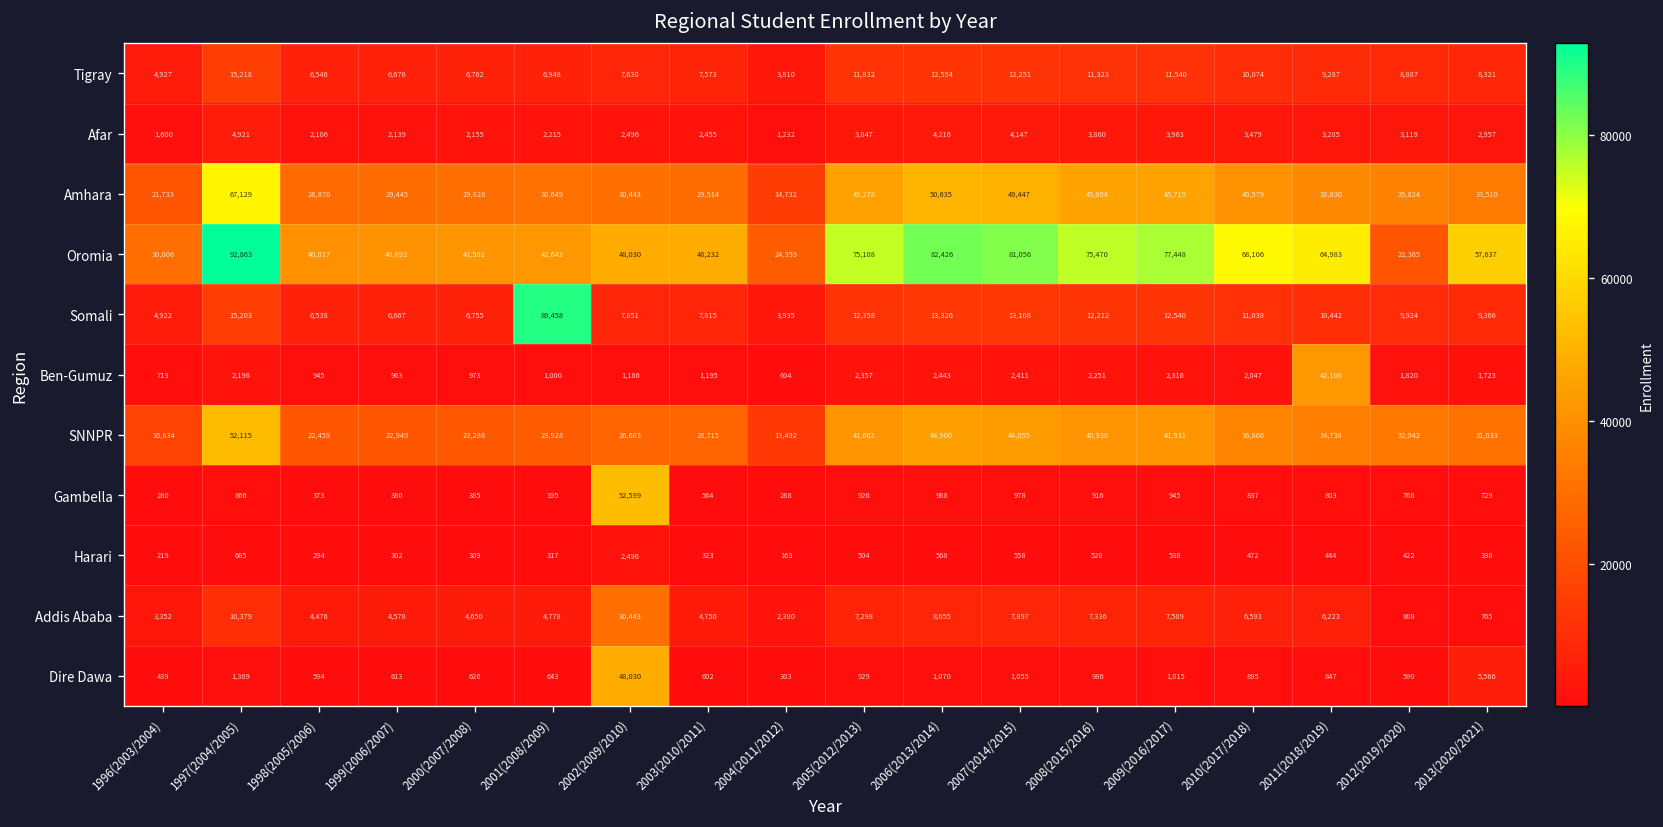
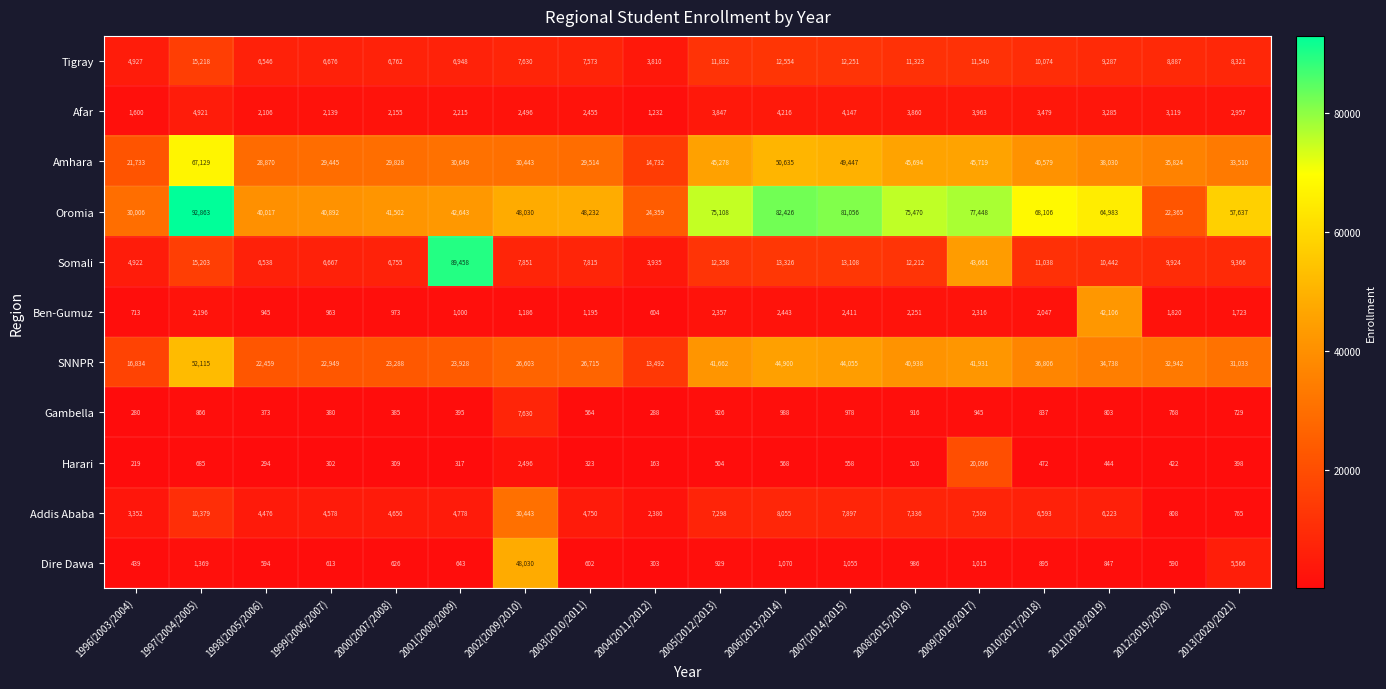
Somali, 2009(2016/2017): 12,540 -> 43,661
Gambella, 2002(2009/2010): 52,599 -> 7,630
Harari, 2009(2016/2017): 538 -> 20,096
